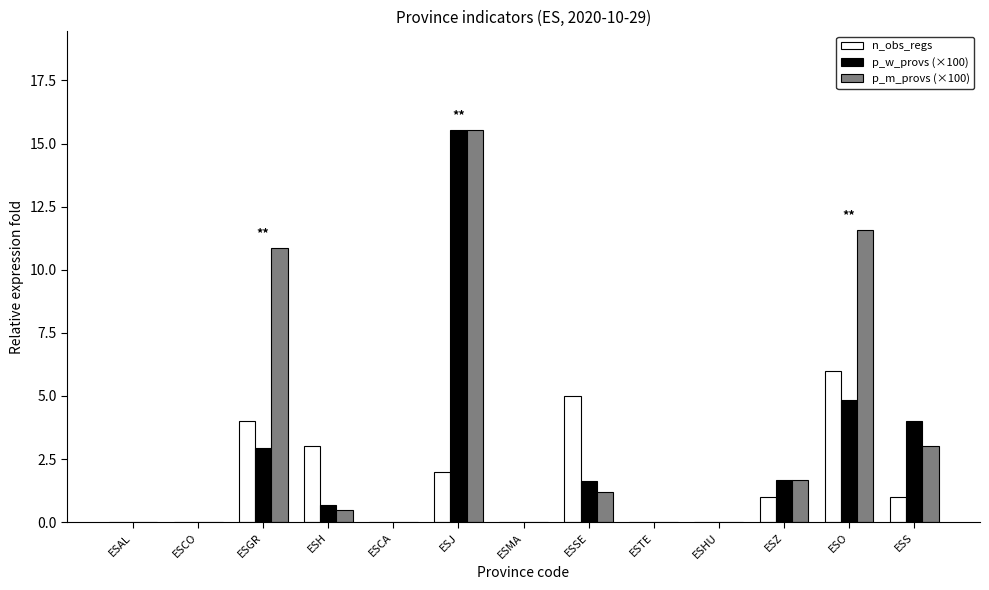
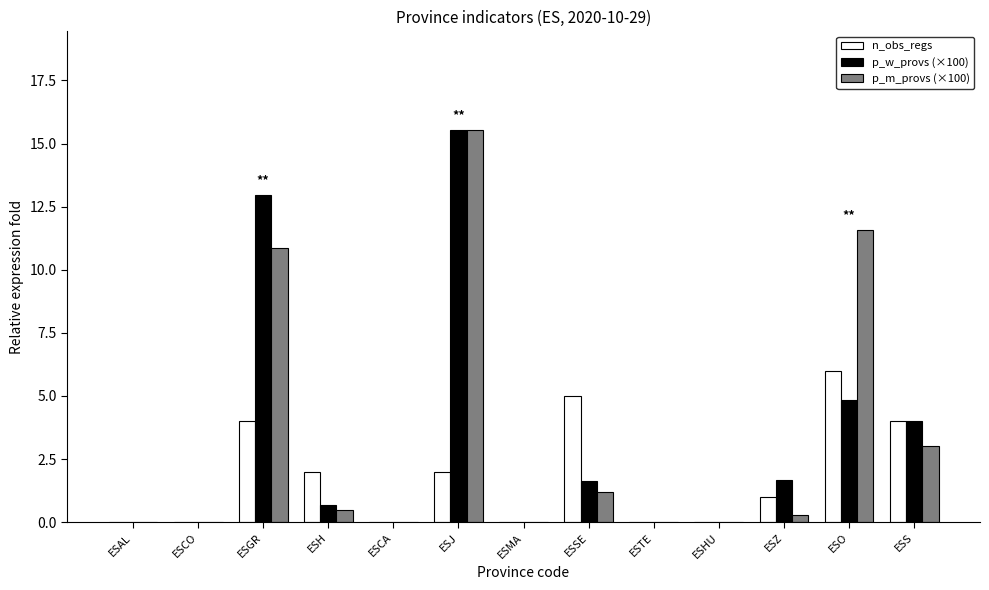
p_w_provs (×100), ESGR: 2.9 -> 13.0
n_obs_regs, ESH: 3 -> 2
p_m_provs (×100), ESZ: 1.7 -> 0.3
n_obs_regs, ESS: 1 -> 4
